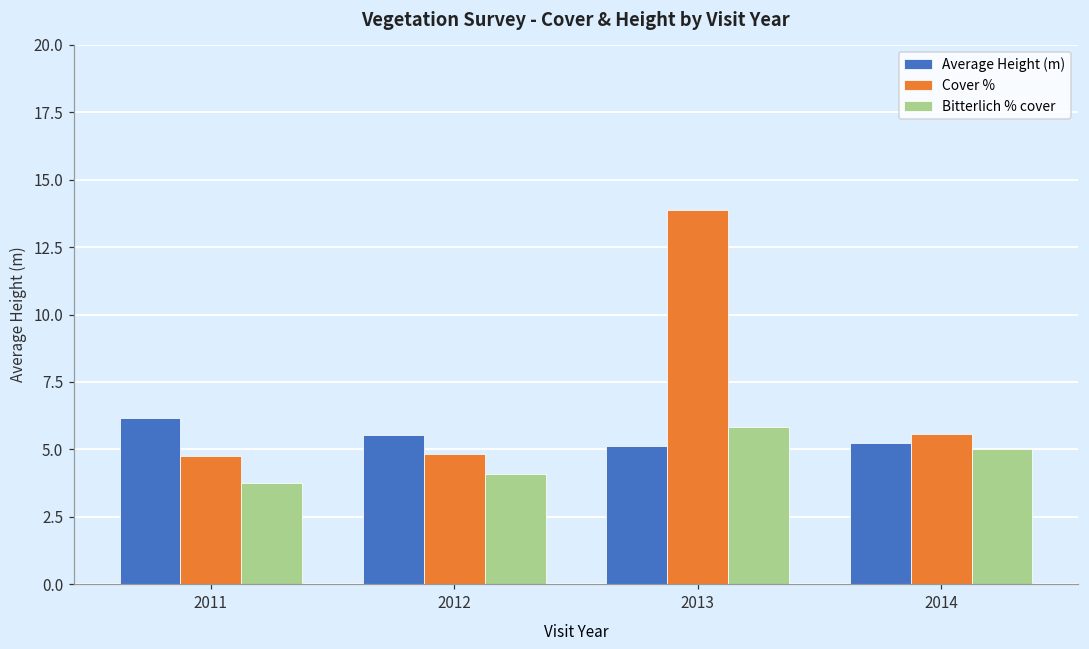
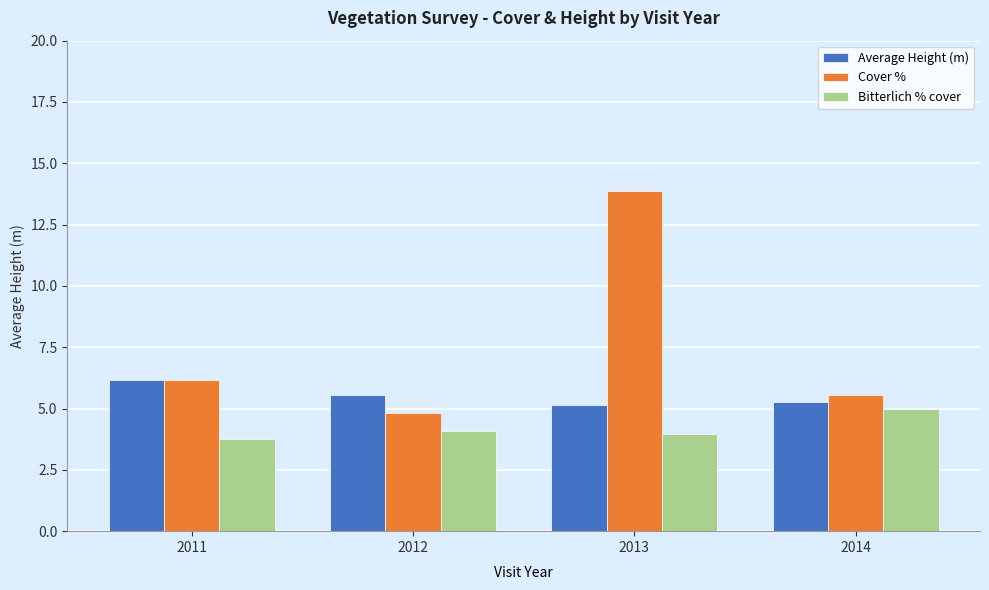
Cover %, 2011: 4.8 -> 6.2
Bitterlich % cover, 2013: 5.8 -> 4.0
